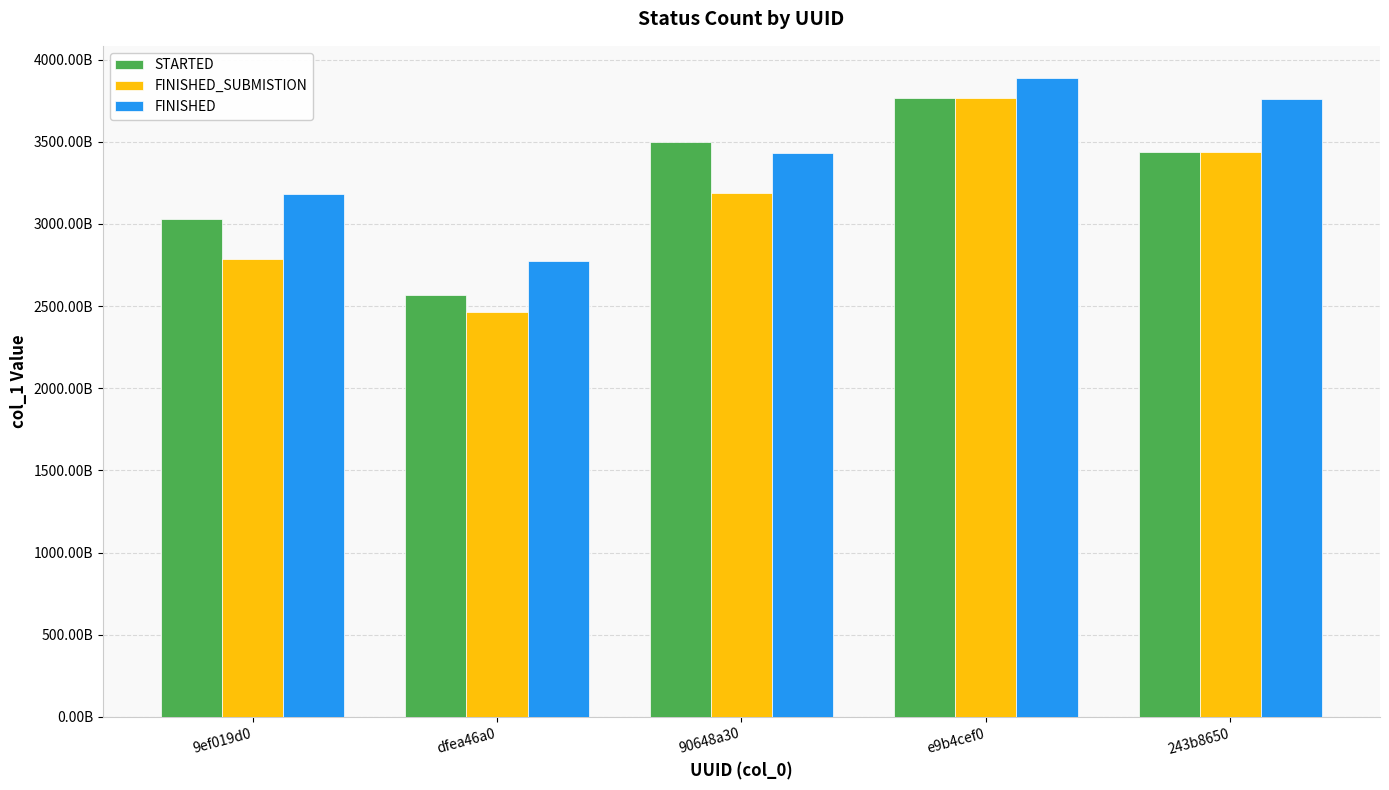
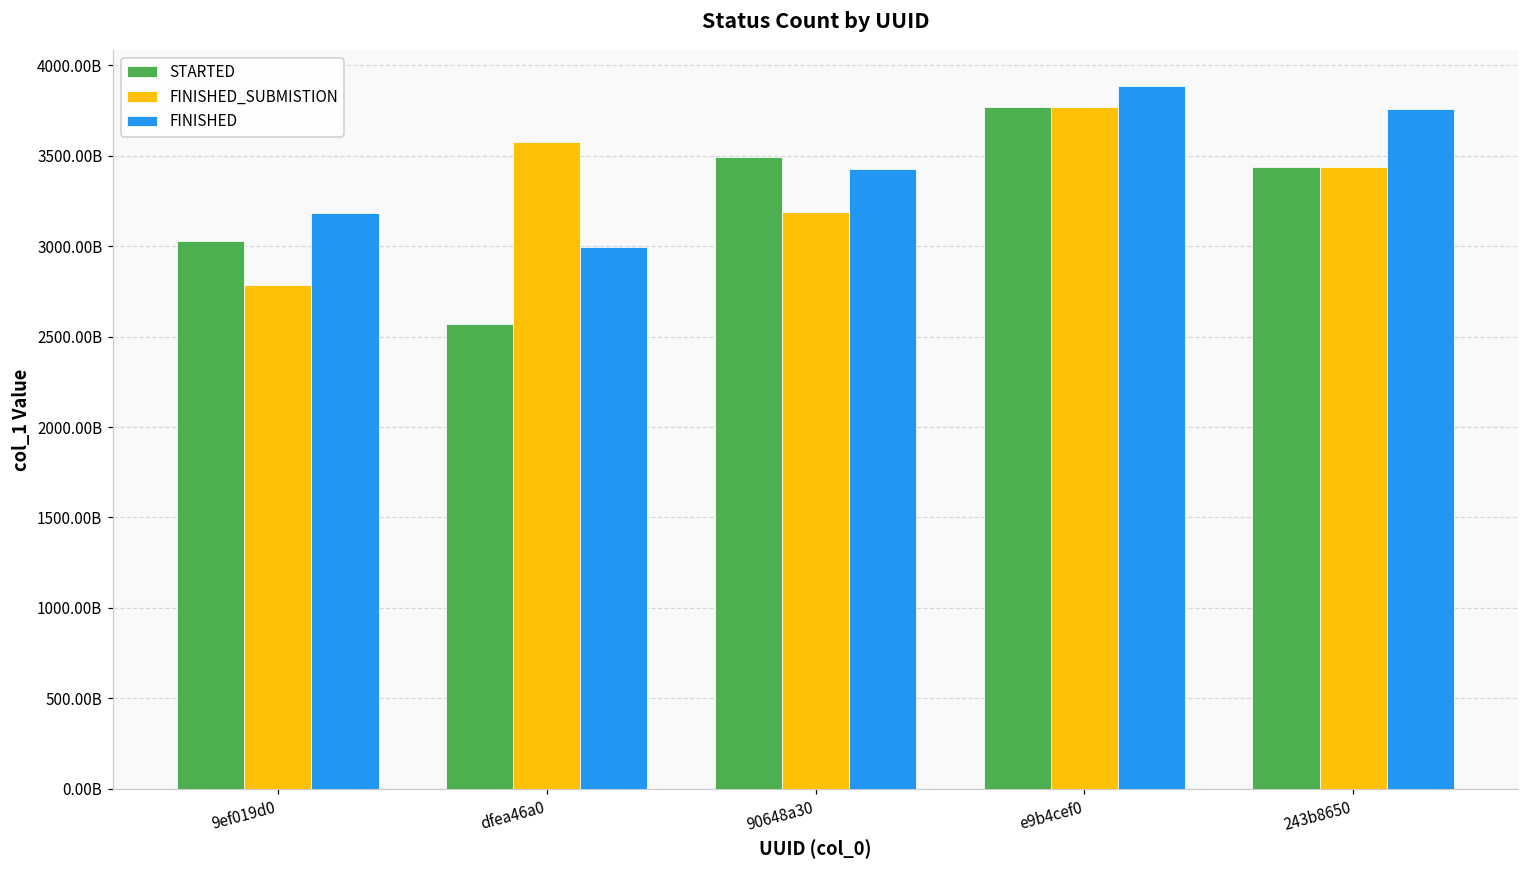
FINISHED_SUBMISTION, dfea46a0: 2470000000000 -> 3580000000000
FINISHED, dfea46a0: 2780000000000 -> 3000000000000
